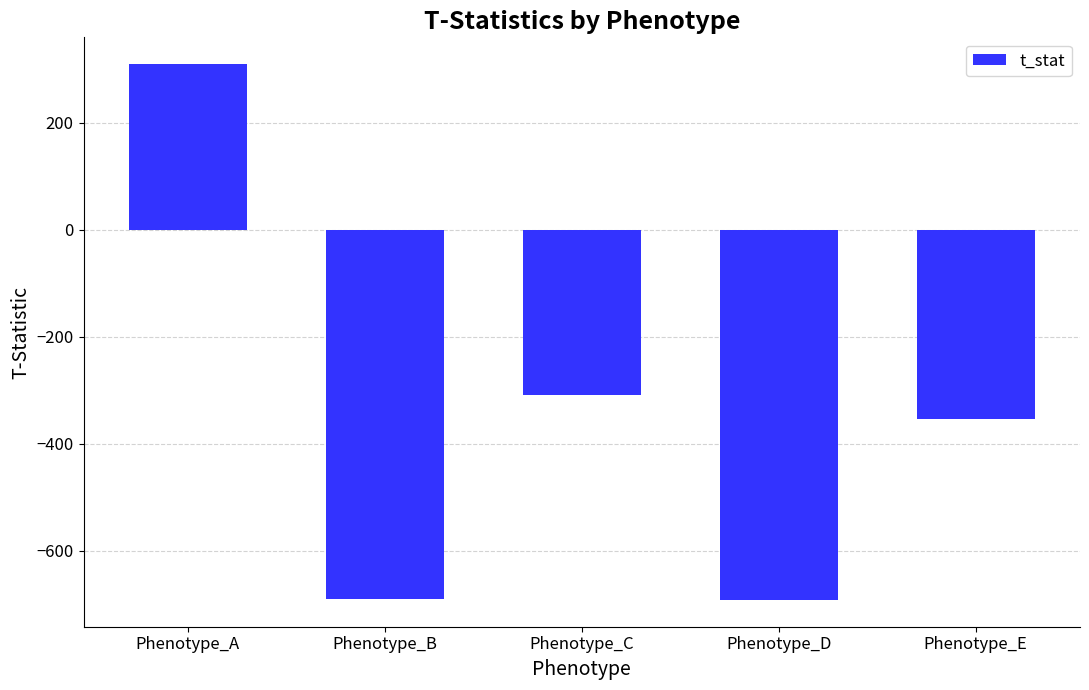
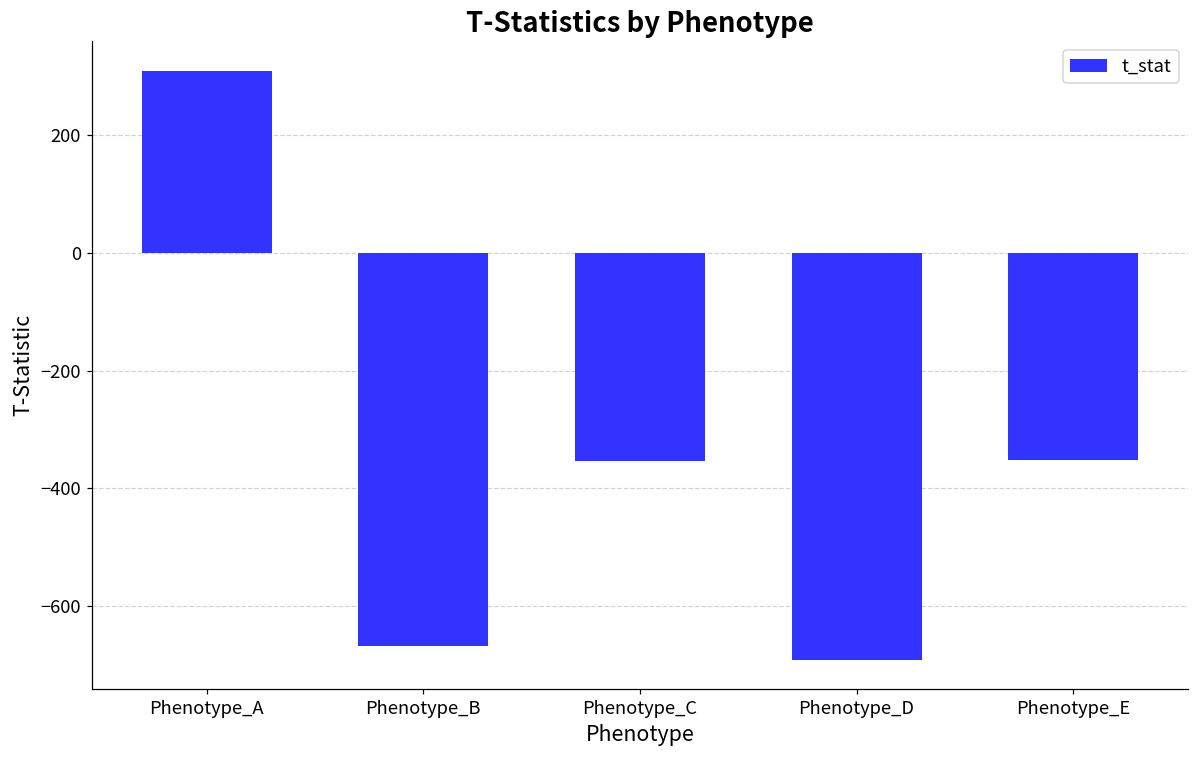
Phenotype_B: -690 -> -670
Phenotype_C: -310 -> -350
